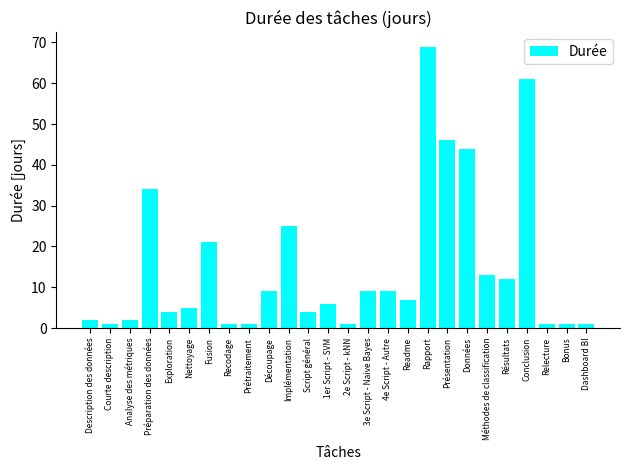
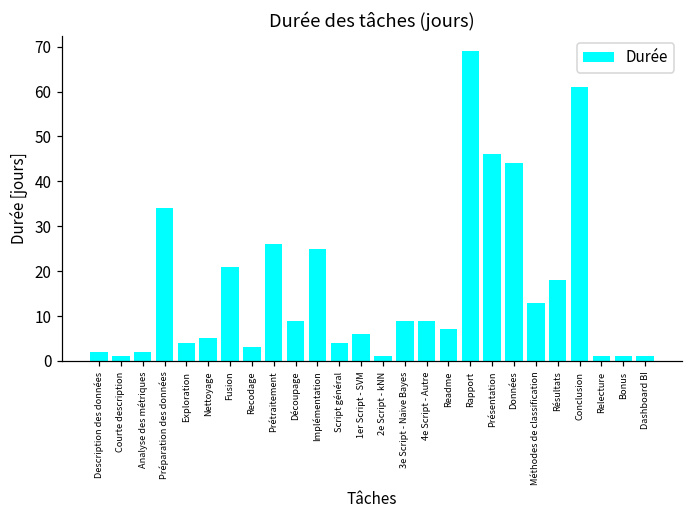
Recodage: 1 -> 3
Prétraitement: 1 -> 26
Résultats: 12 -> 18
